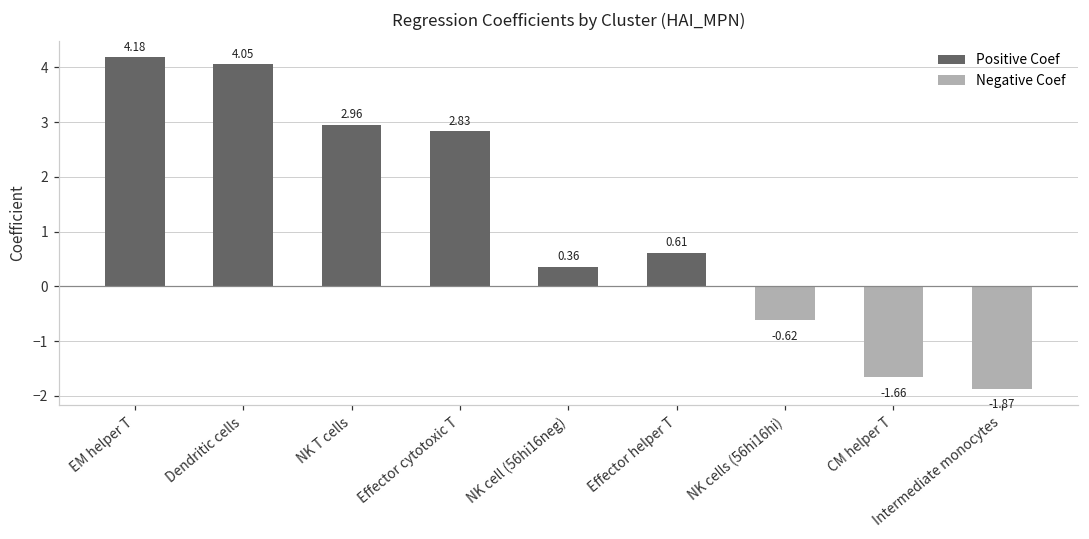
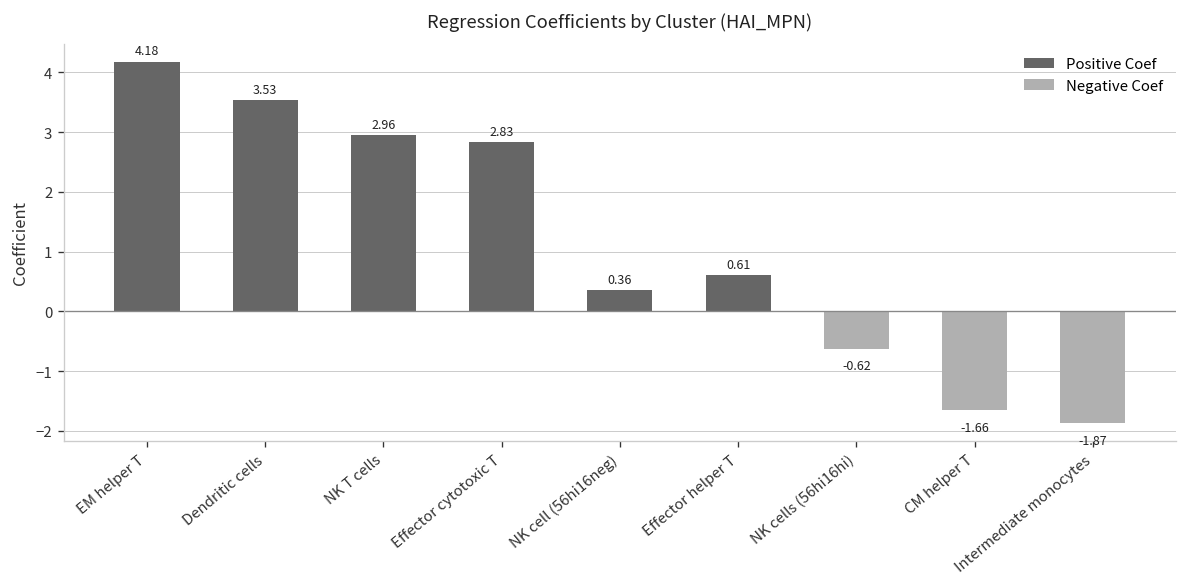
Positive Coef, Dendritic cells: 4.05 -> 3.53
